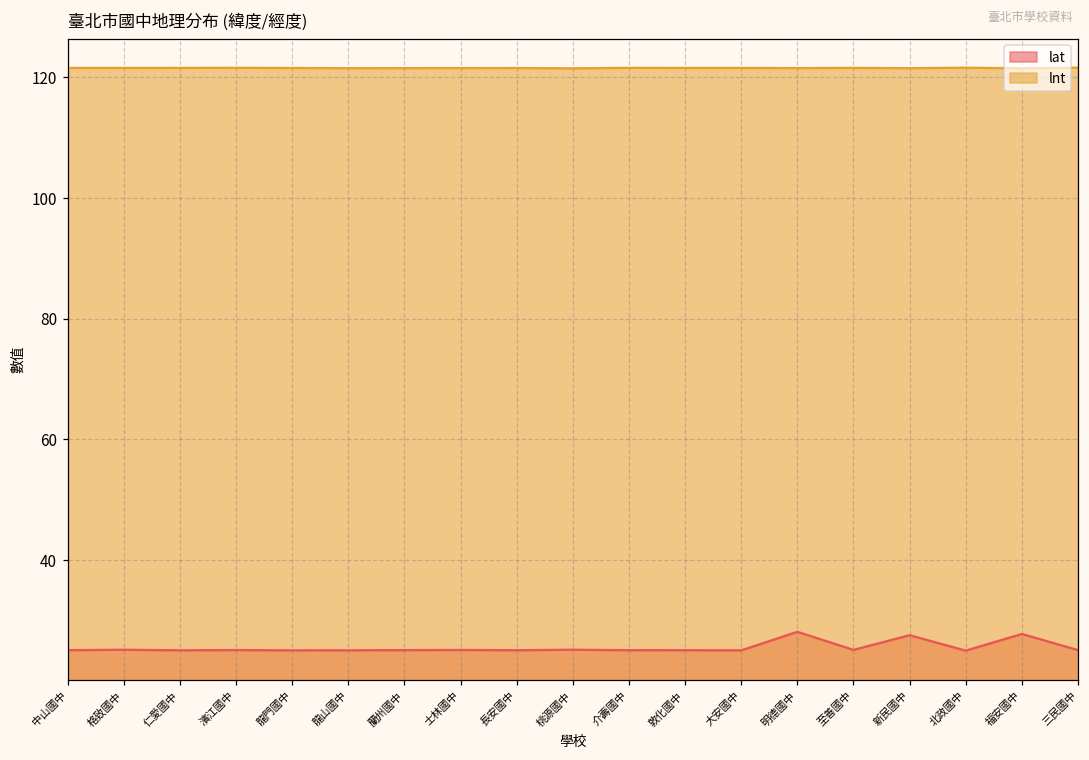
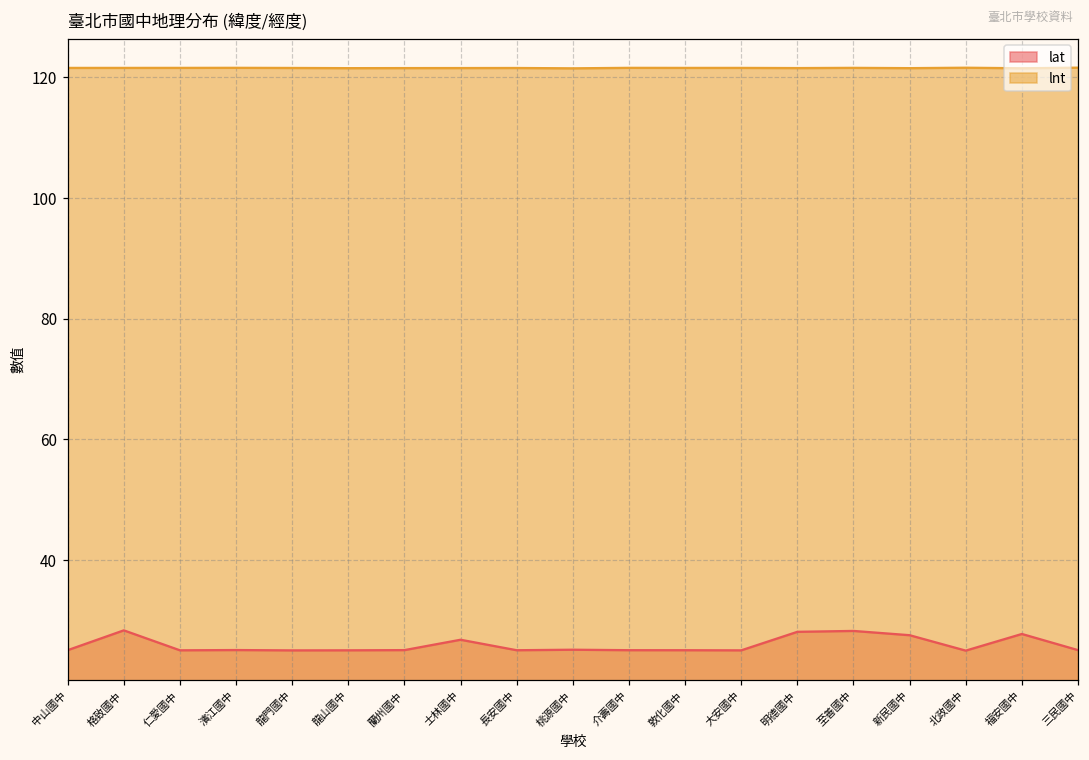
lat, 格致國中: 25 -> 28
lat, 士林國中: 25 -> 27
lat, 至善國中: 25 -> 28
